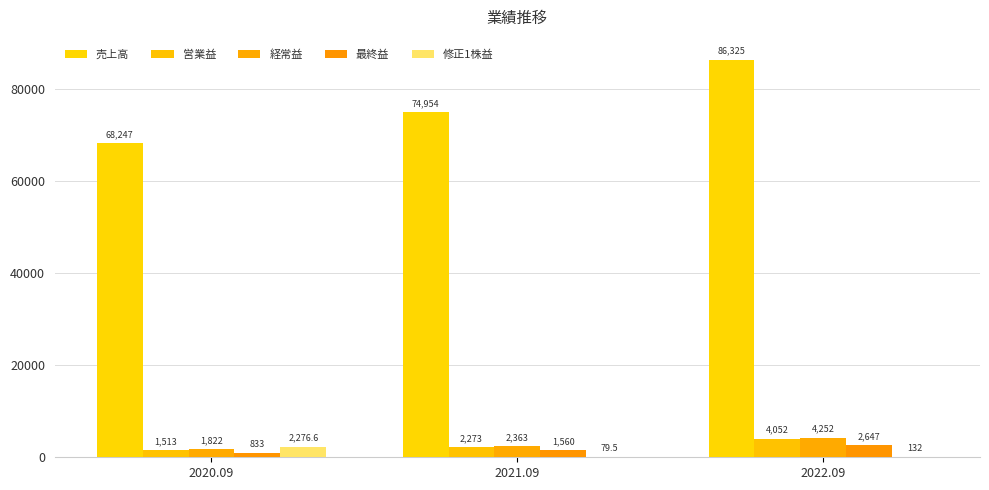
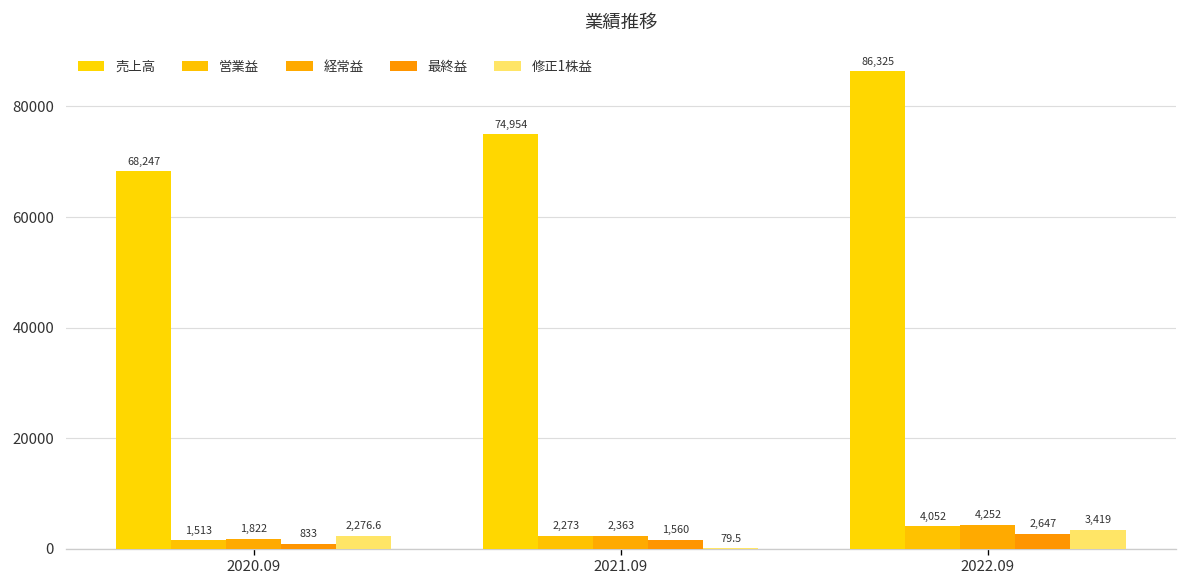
修正1株益, 2022.09: 132 -> 3,419
